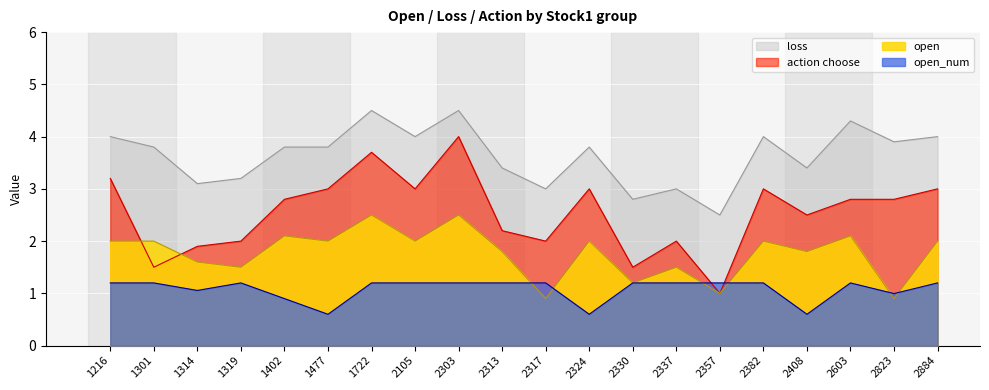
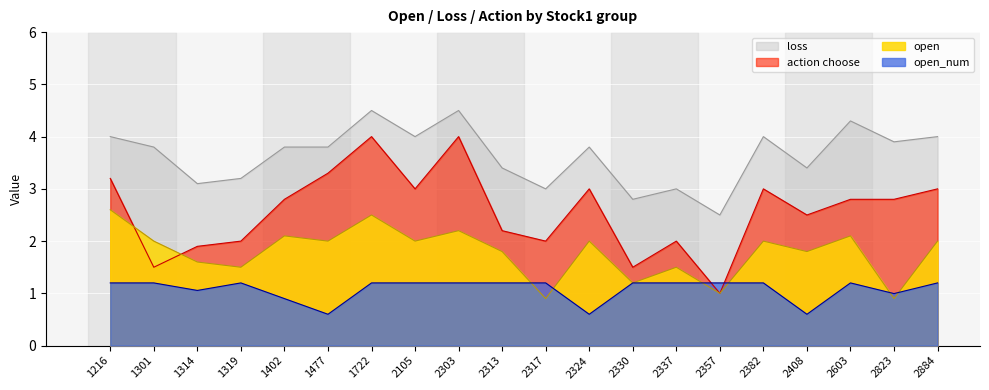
open, 1216: 2.0 -> 2.6
action choose, 1477: 3.0 -> 3.3
action choose, 1722: 3.7 -> 4.0
open, 2303: 2.5 -> 2.2
